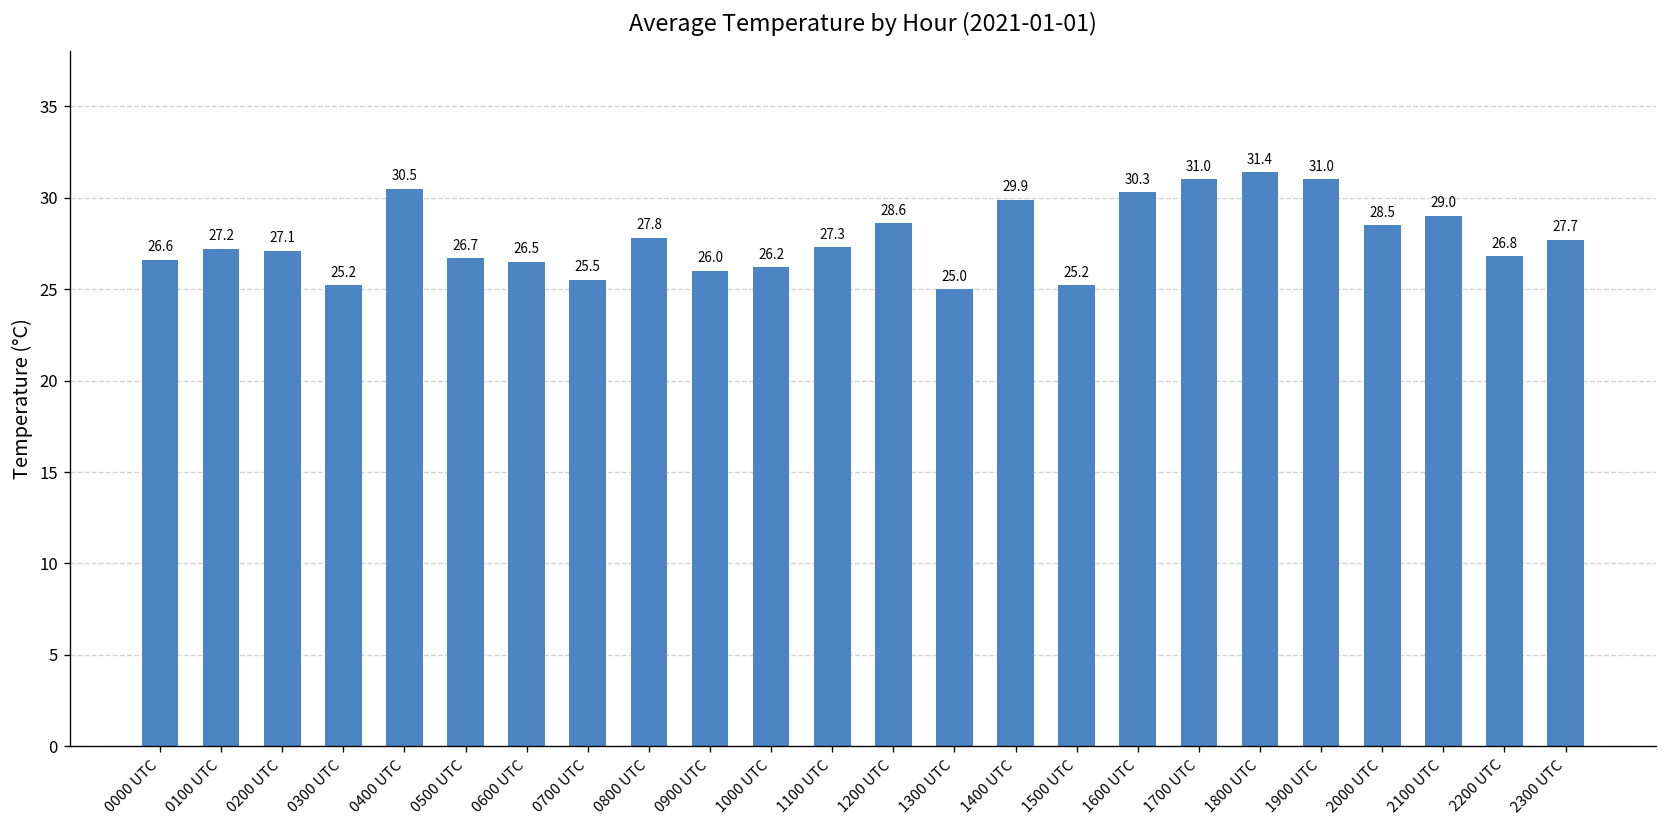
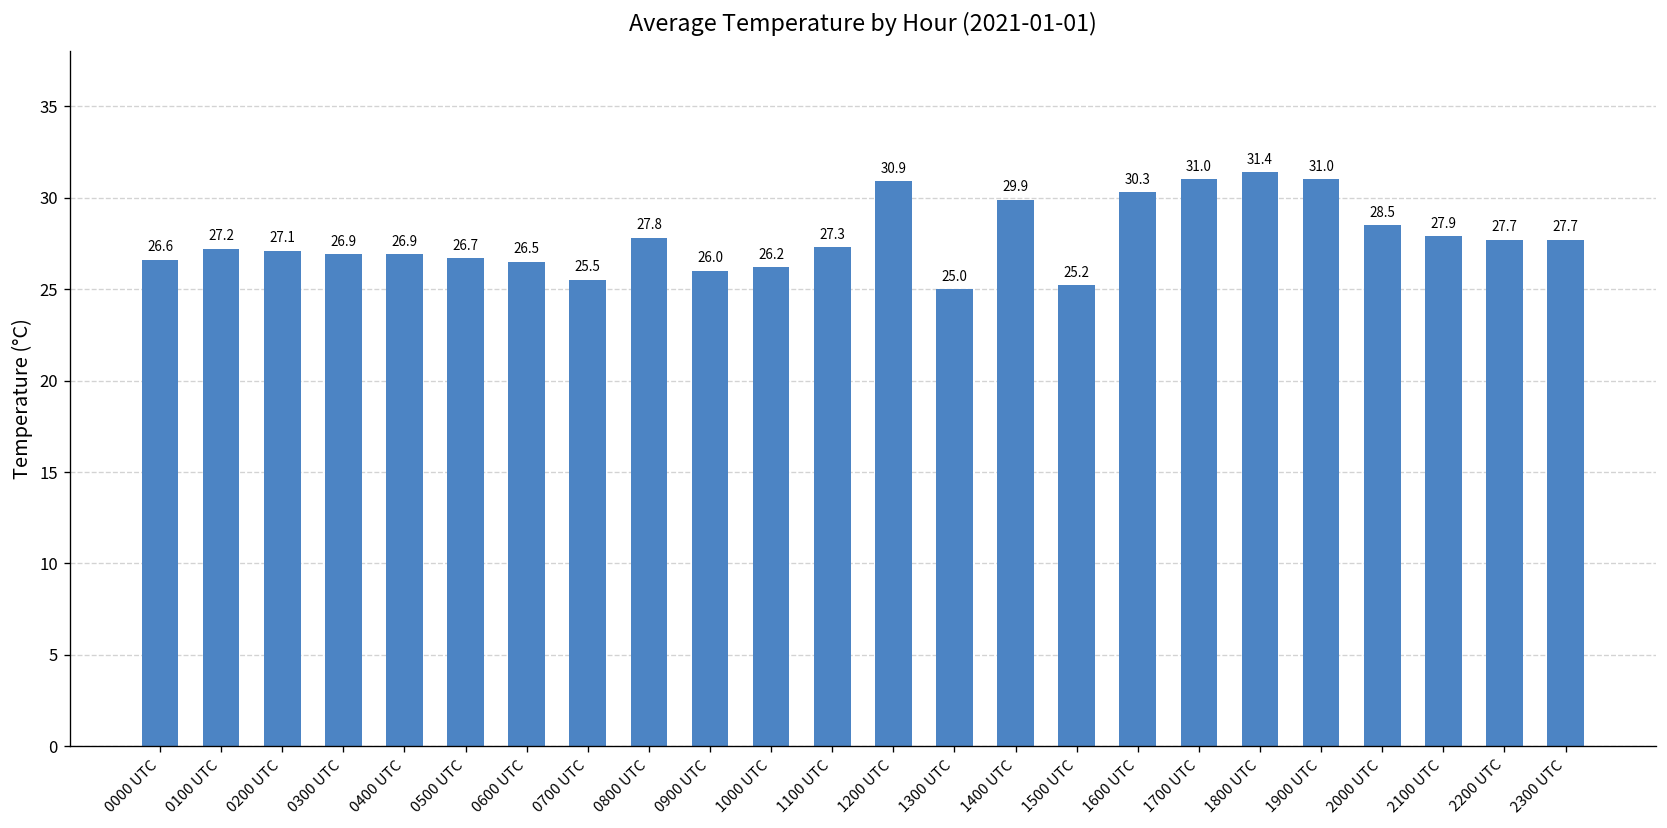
0300 UTC: 25.2 -> 26.9
0400 UTC: 30.5 -> 26.9
1200 UTC: 28.6 -> 30.9
2100 UTC: 29.0 -> 27.9
2200 UTC: 26.8 -> 27.7
